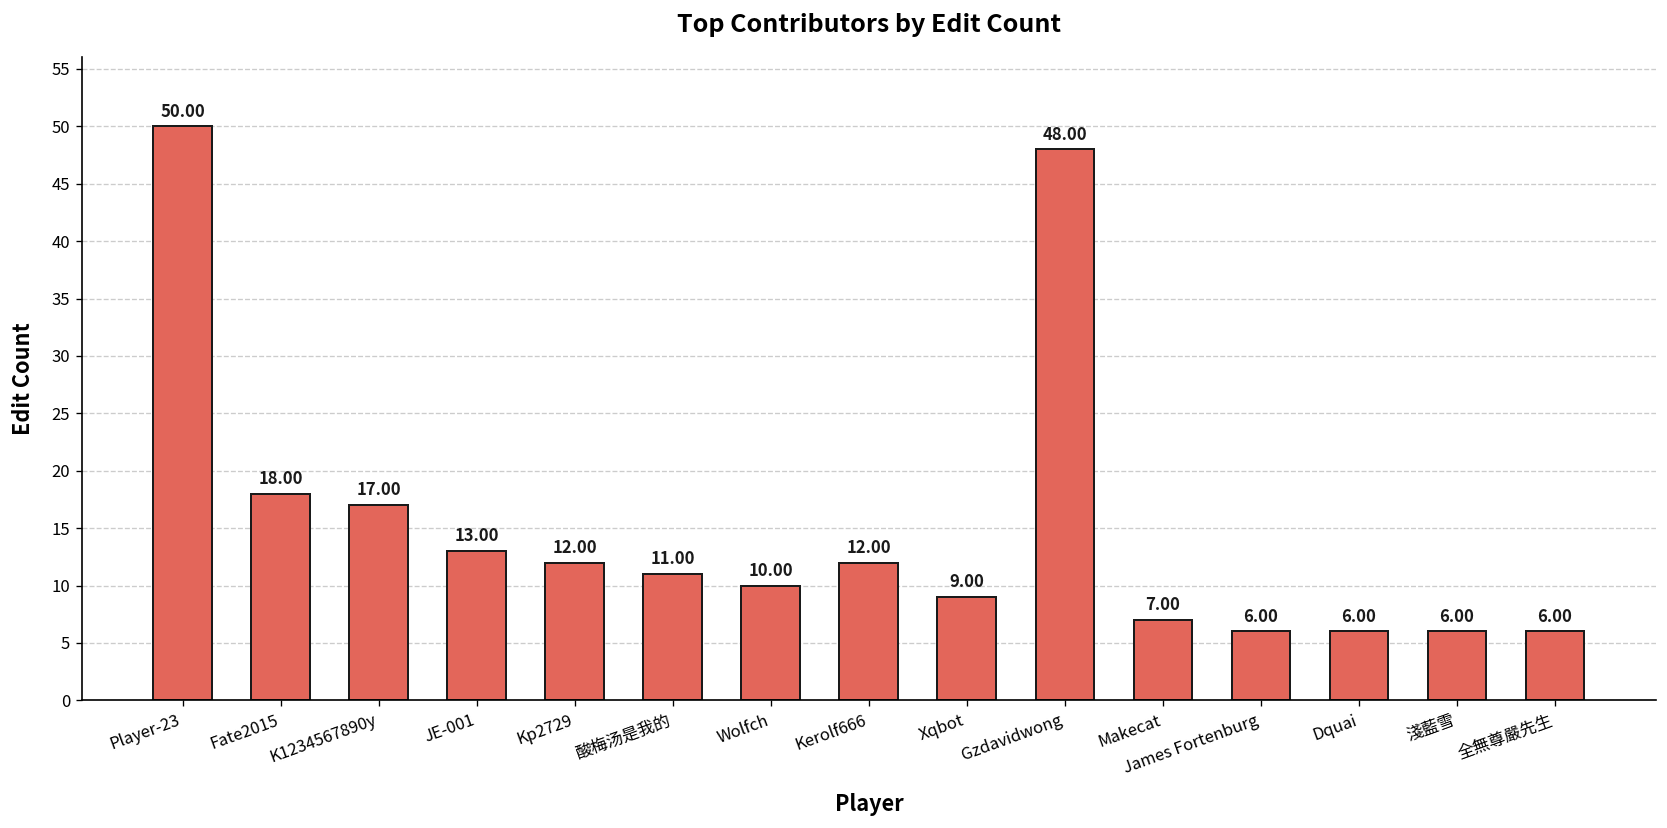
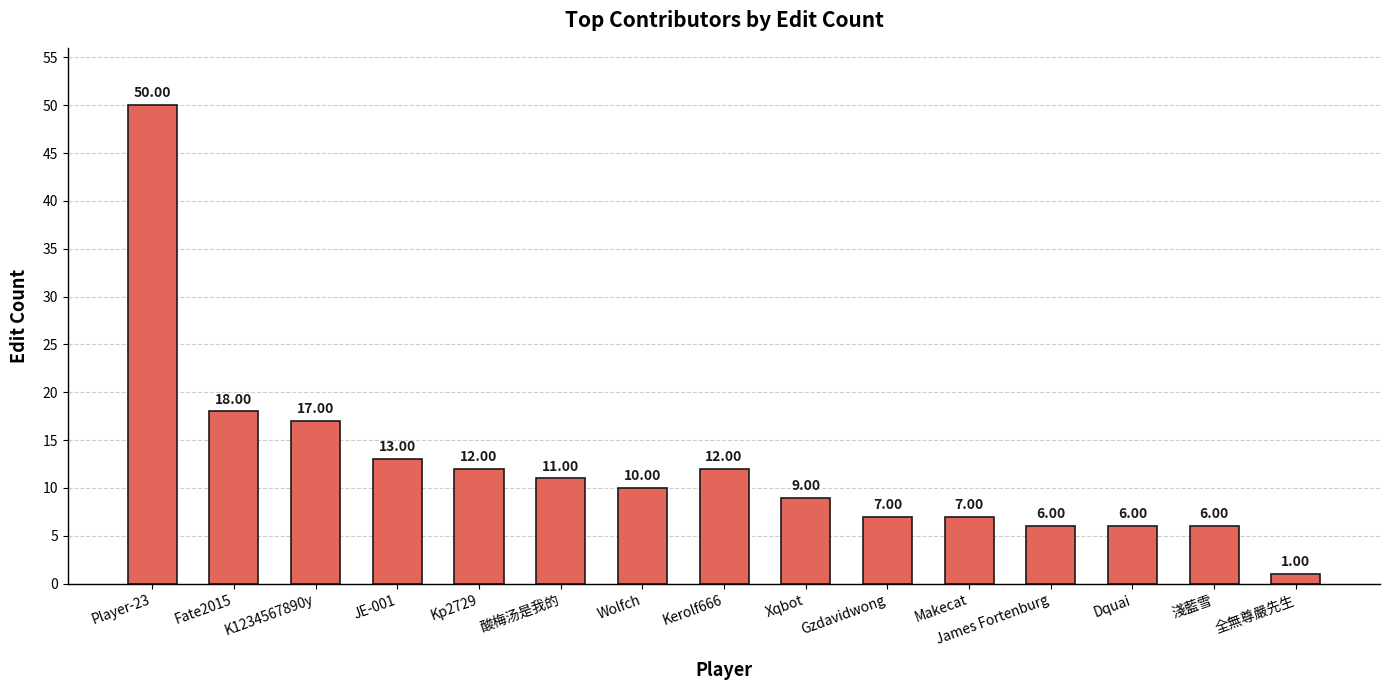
Gzdavidwong: 48.00 -> 7.00
全無尊嚴先生: 6.00 -> 1.00
